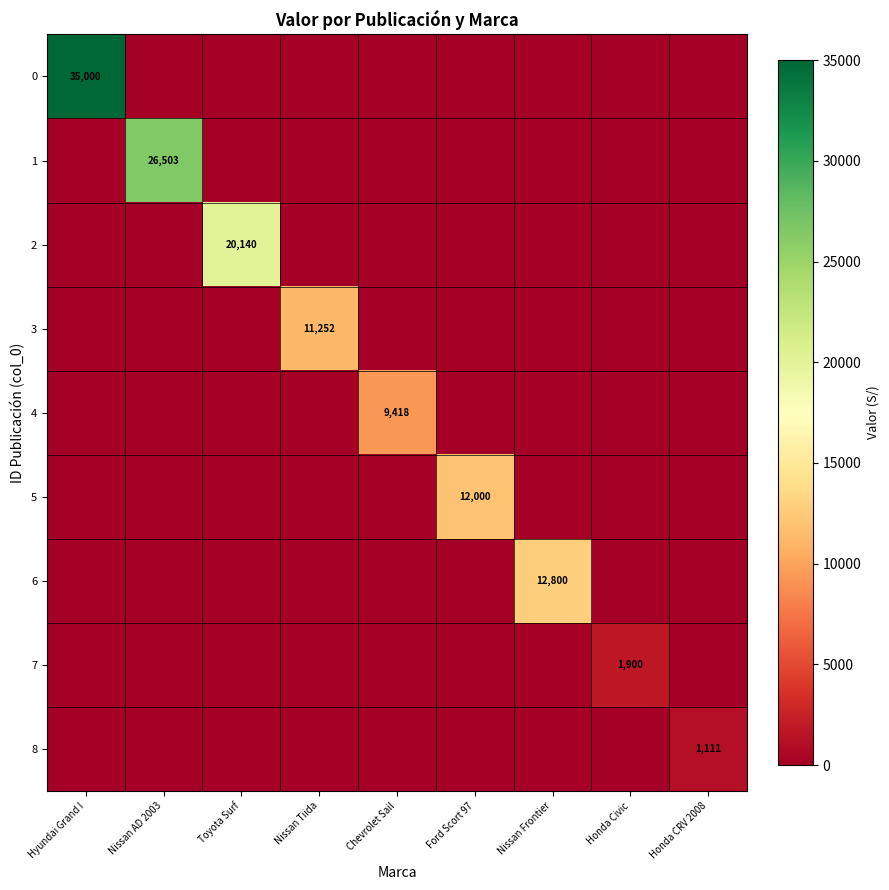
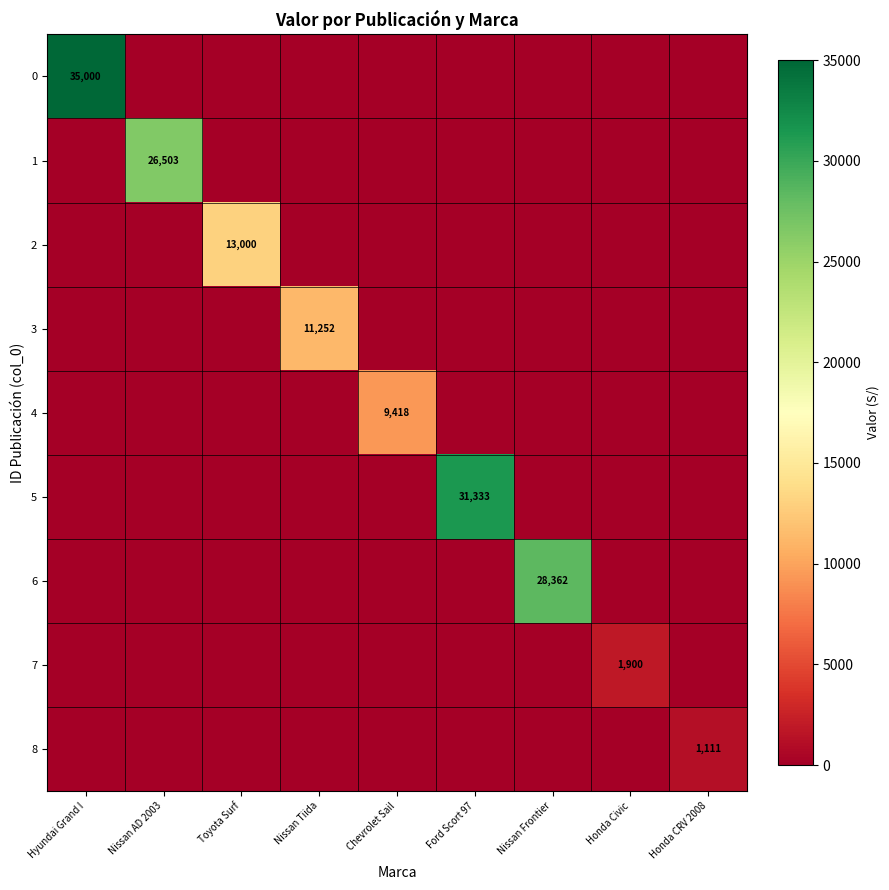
2, Toyota Surf: 20,140 -> 13,000
5, Ford Scort 97: 12,000 -> 31,333
6, Nissan Frontier: 12,800 -> 28,362
